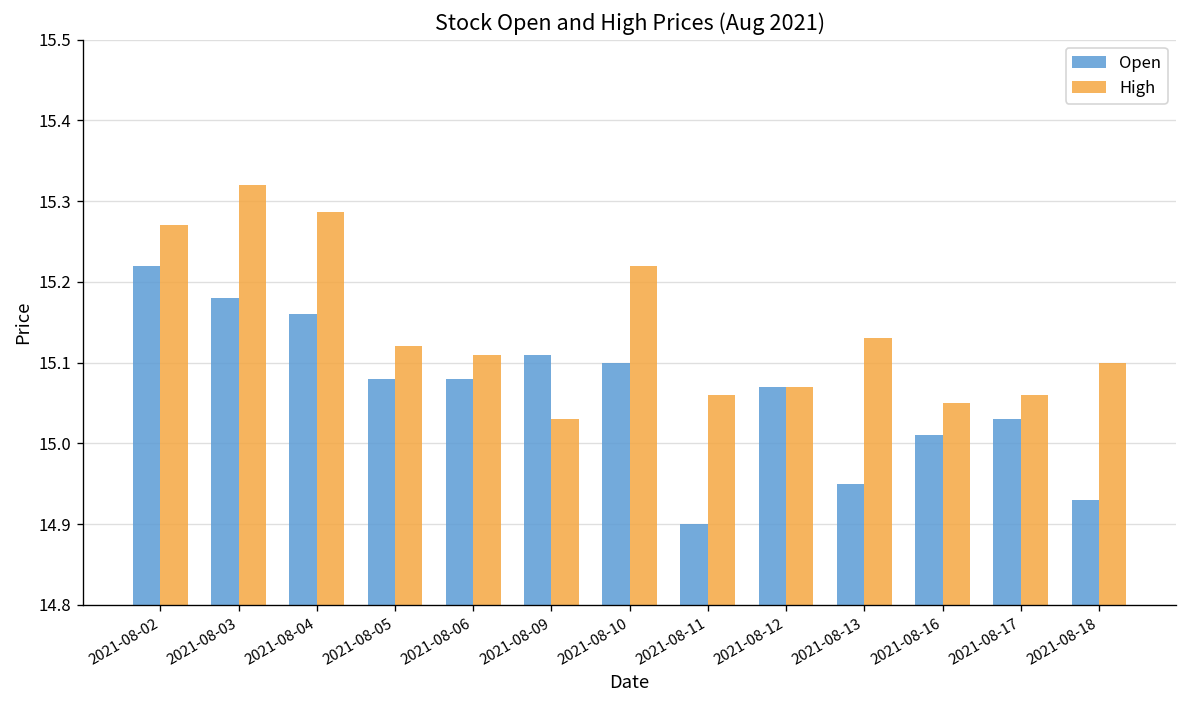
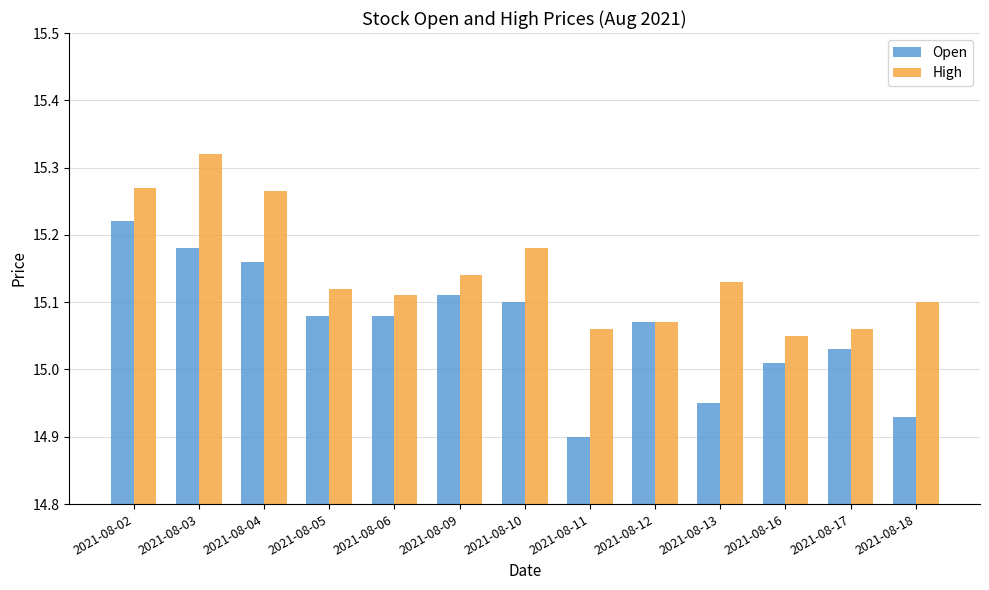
High, 2021-08-04: 15.29 -> 15.27
High, 2021-08-09: 15.03 -> 15.14
High, 2021-08-10: 15.22 -> 15.18
